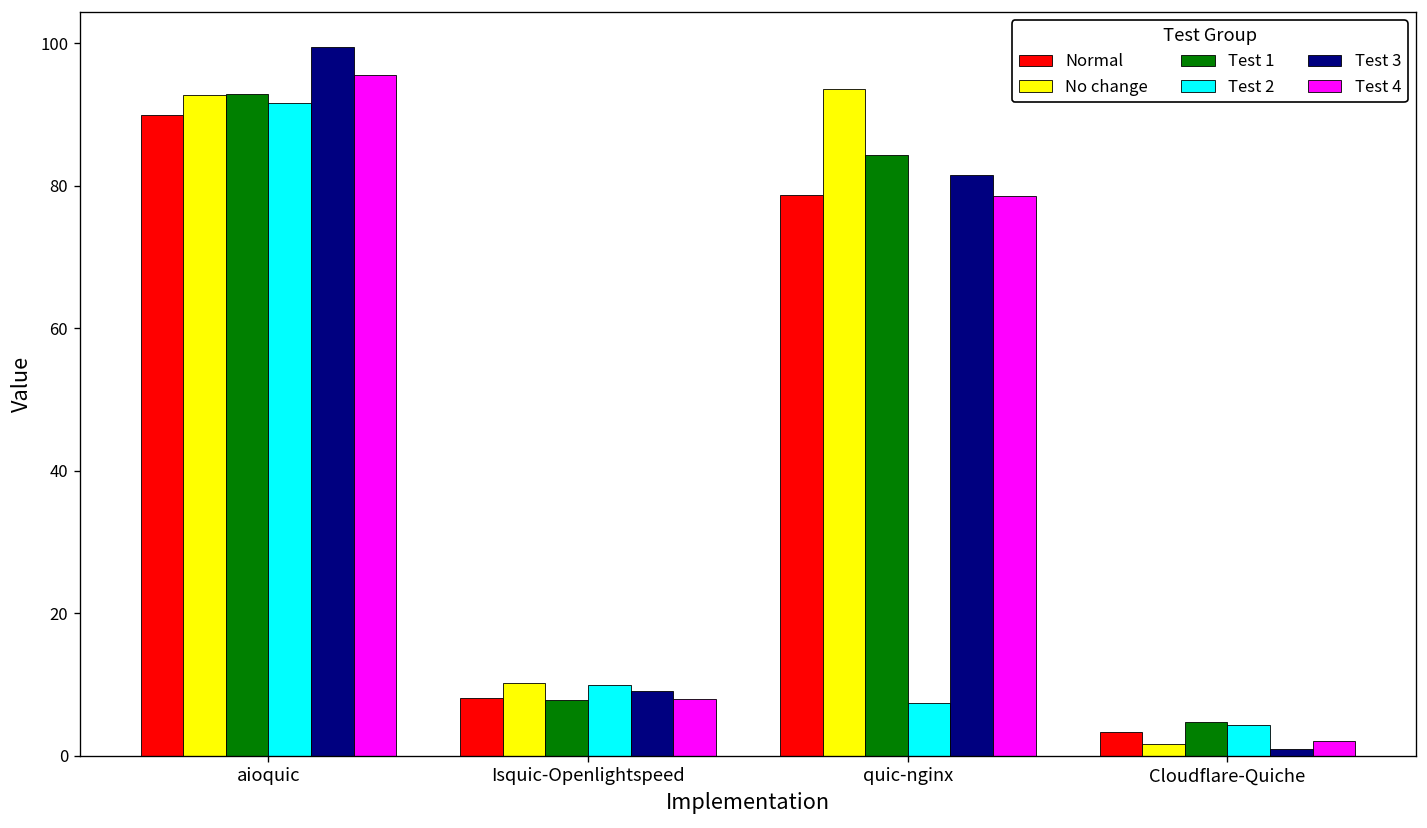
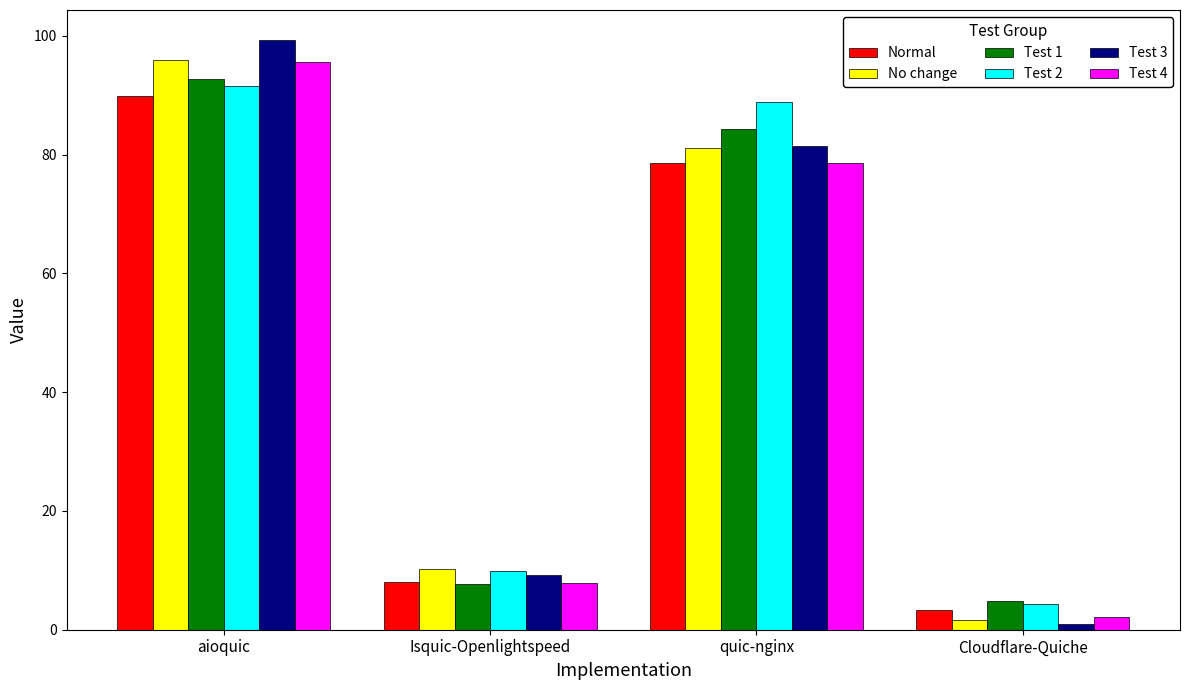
No change, aioquic: 93 -> 96
No change, quic-nginx: 94 -> 81
Test 2, quic-nginx: 7 -> 89
